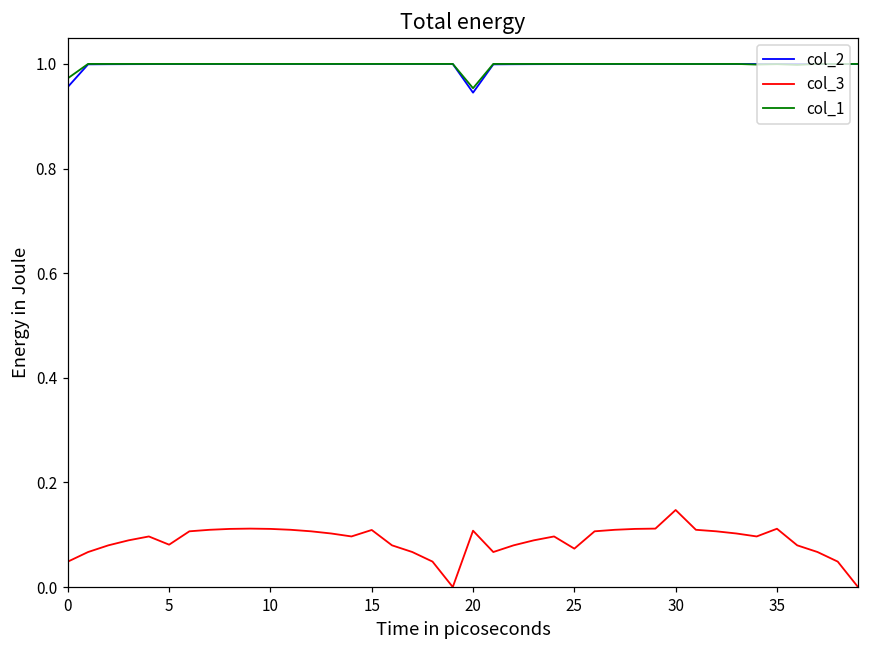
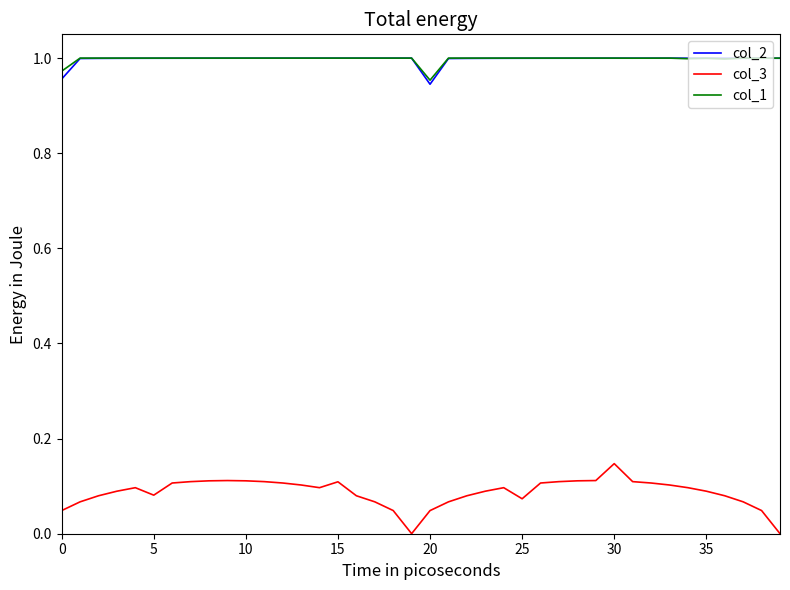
col_3, 20: 0.11 -> 0.05
col_3, 35: 0.11 -> 0.09
